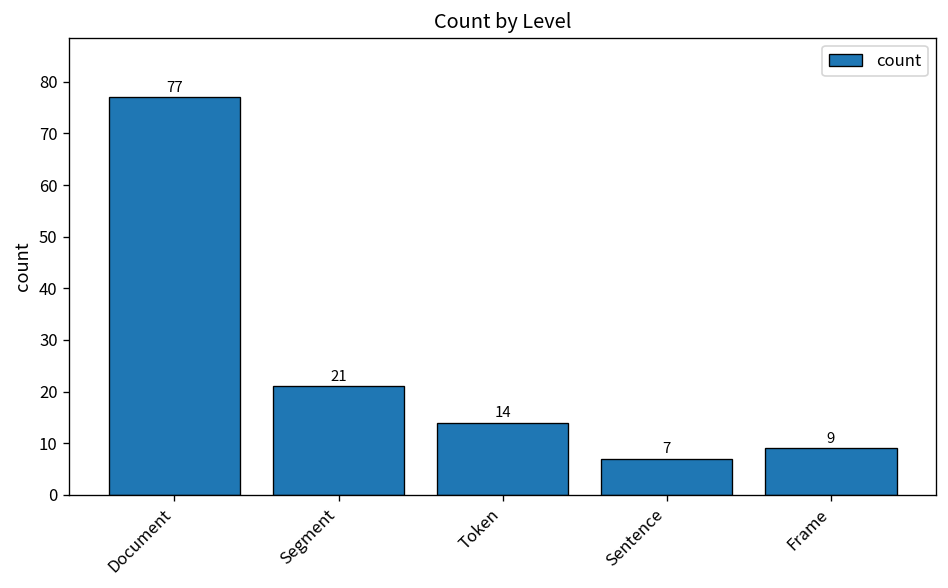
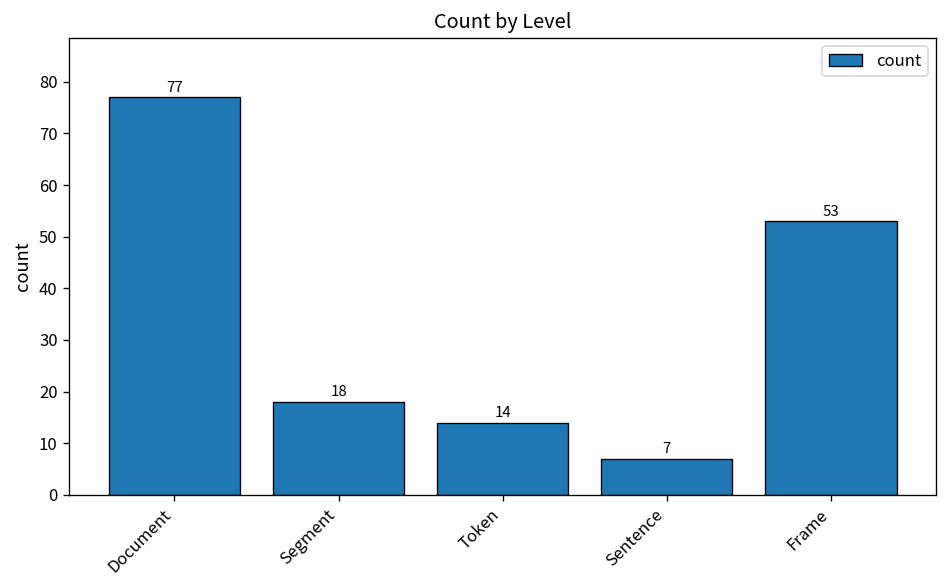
Segment: 21 -> 18
Frame: 9 -> 53
